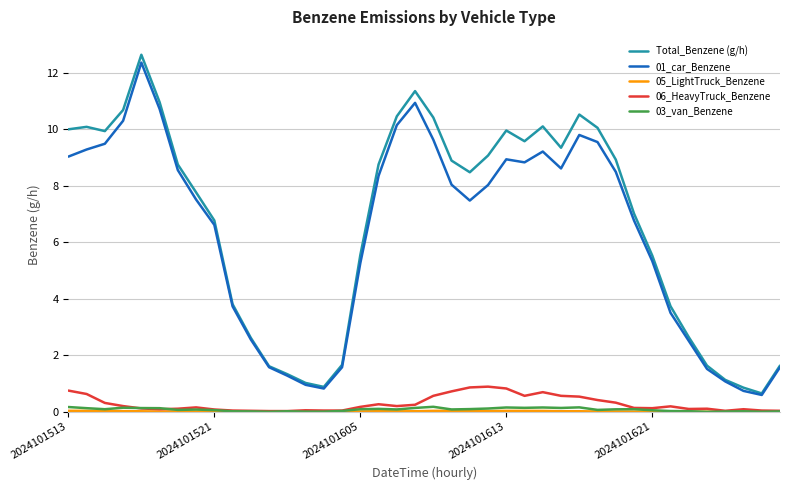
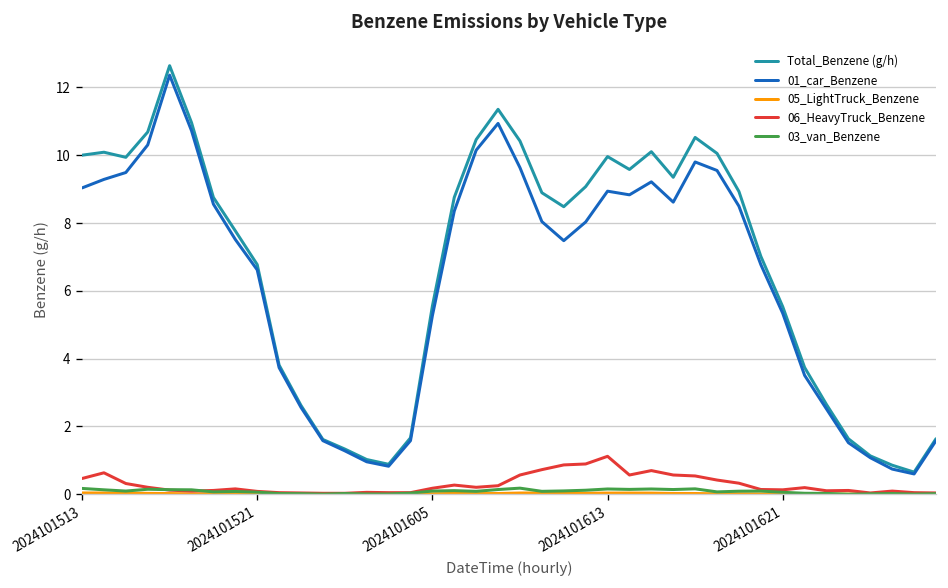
06_HeavyTruck_Benzene, 2024101513: 0.8 -> 0.5
06_HeavyTruck_Benzene, 2024101613: 0.8 -> 1.1
